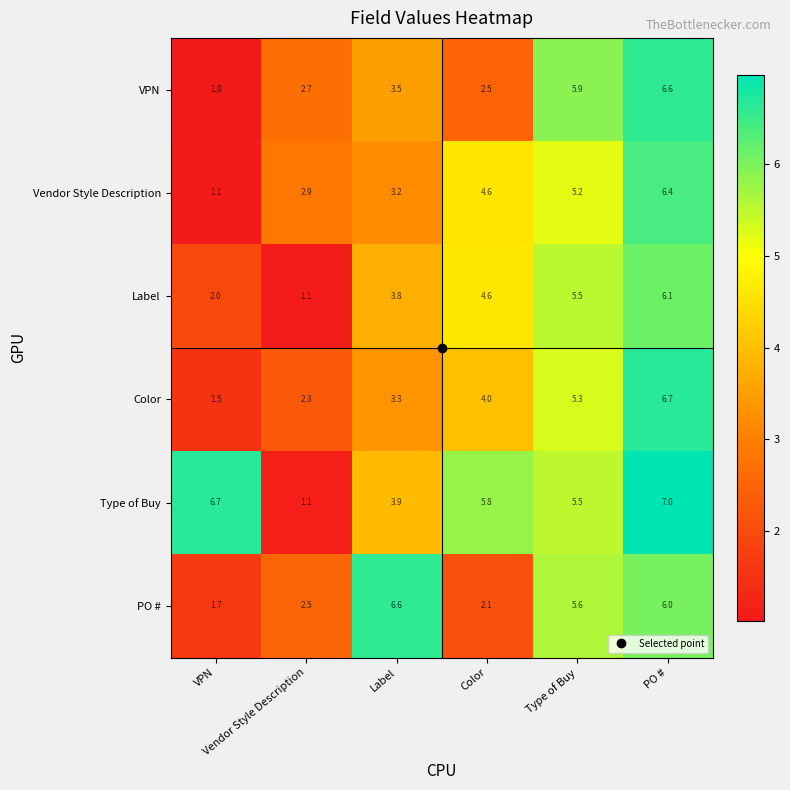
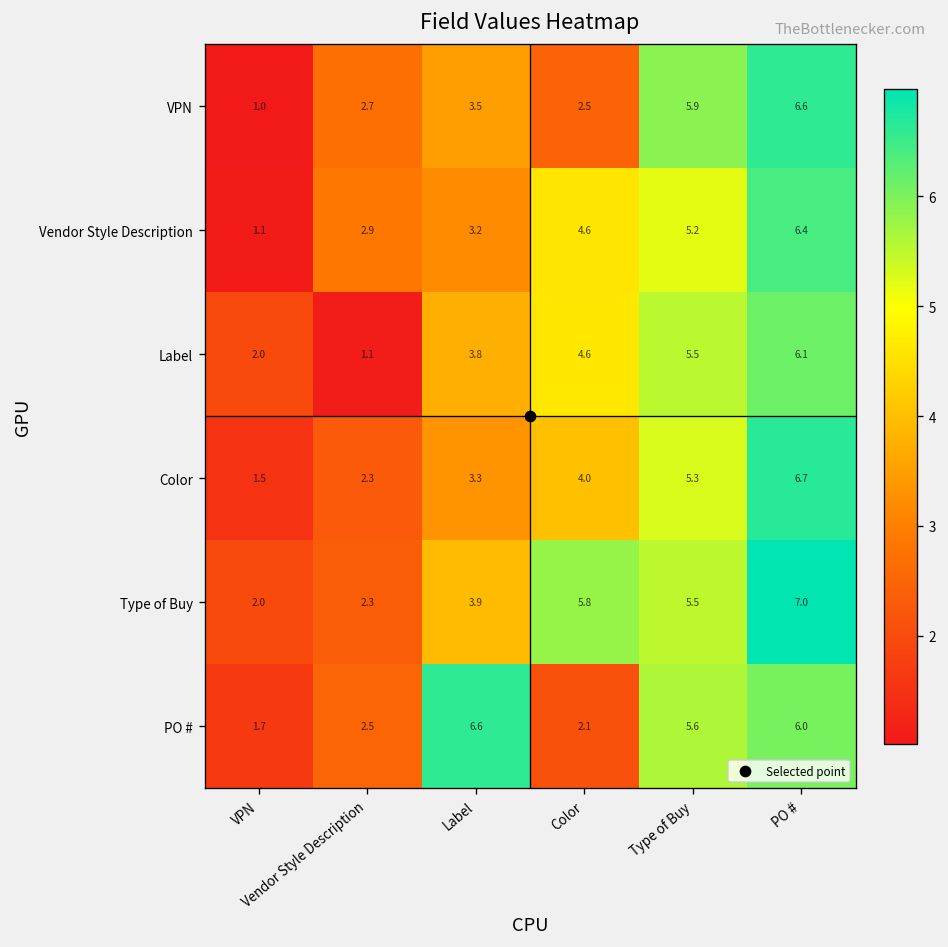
Type of Buy, VPN: 6.7 -> 2.0
Type of Buy, Vendor Style Description: 1.1 -> 2.3
